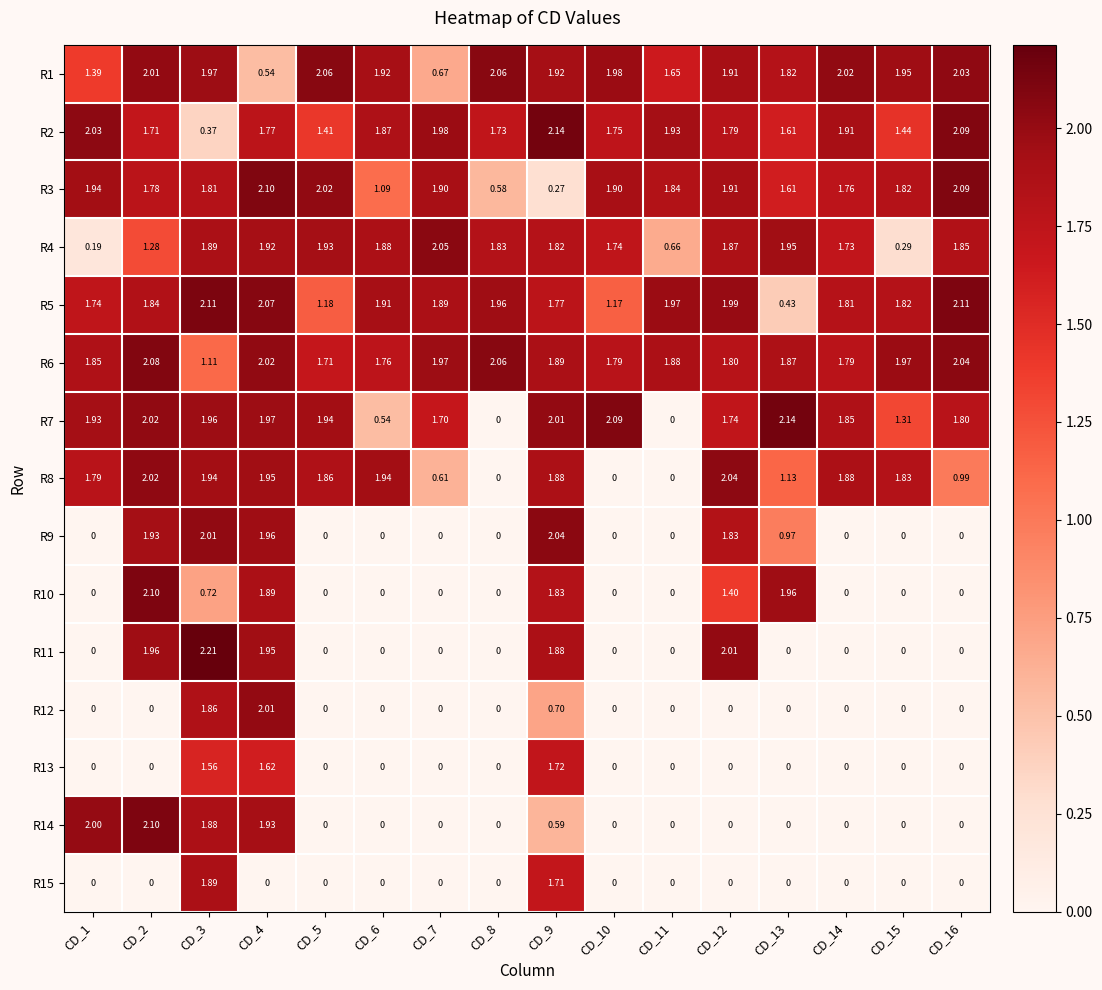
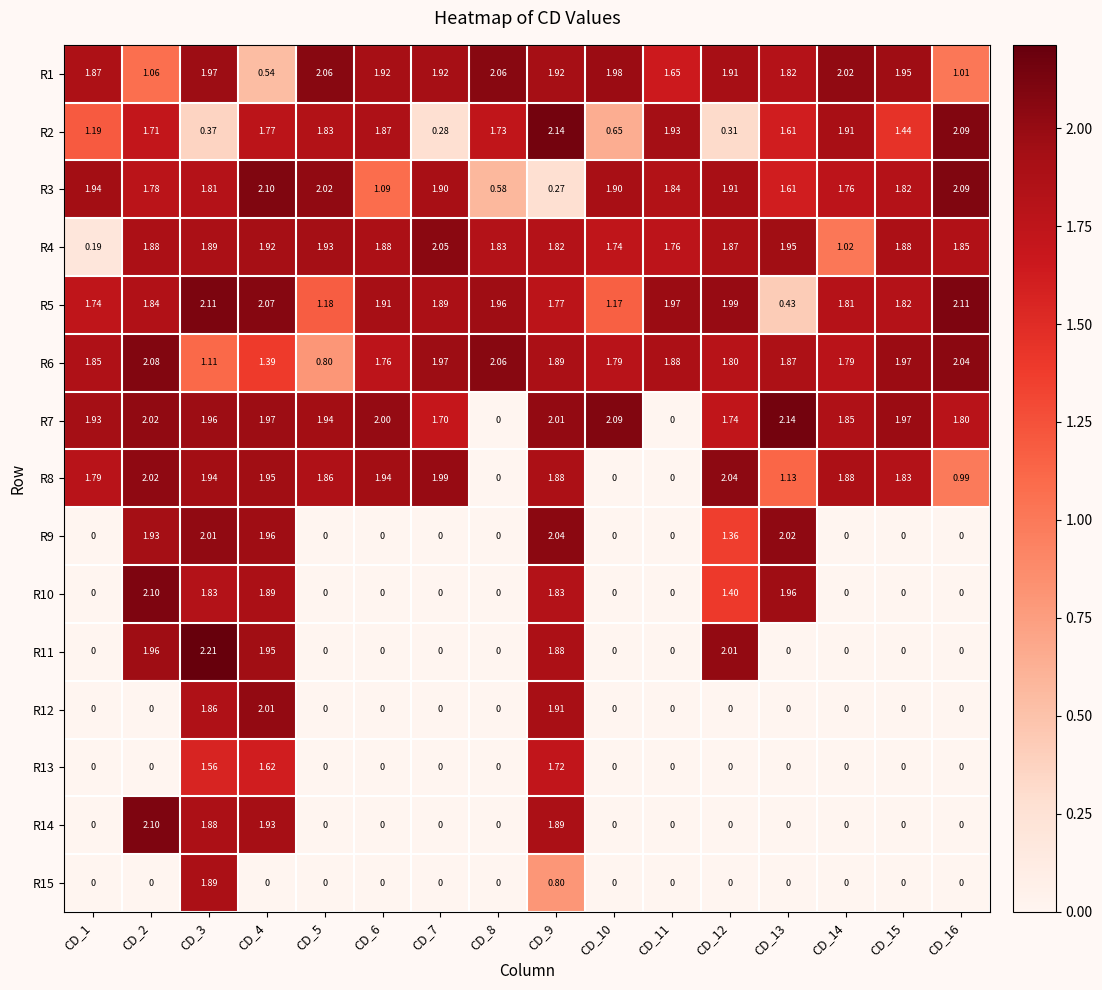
R1, CD_1: 1.39 -> 1.87
R1, CD_2: 2.01 -> 1.06
R1, CD_7: 0.67 -> 1.92
R1, CD_16: 2.03 -> 1.01
R2, CD_1: 2.03 -> 1.19
R2, CD_5: 1.41 -> 1.83
R2, CD_7: 1.98 -> 0.28
R2, CD_10: 1.75 -> 0.65
R2, CD_12: 1.79 -> 0.31
R4, CD_2: 1.28 -> 1.88
R4, CD_11: 0.66 -> 1.76
R4, CD_14: 1.73 -> 1.02
R4, CD_15: 0.29 -> 1.88
R6, CD_4: 2.02 -> 1.39
R6, CD_5: 1.71 -> 0.80
R7, CD_6: 0.54 -> 2.00
R7, CD_15: 1.31 -> 1.97
R8, CD_7: 0.61 -> 1.99
R9, CD_12: 1.83 -> 1.36
R9, CD_13: 0.97 -> 2.02
R10, CD_3: 0.72 -> 1.83
R12, CD_9: 0.70 -> 1.91
R14, CD_1: 2.00 -> 0
R14, CD_9: 0.59 -> 1.89
R15, CD_9: 1.71 -> 0.80
